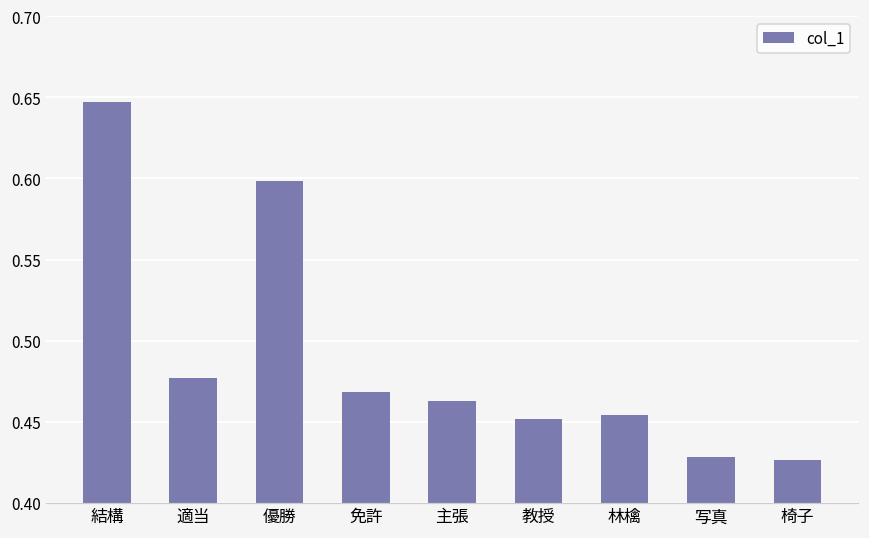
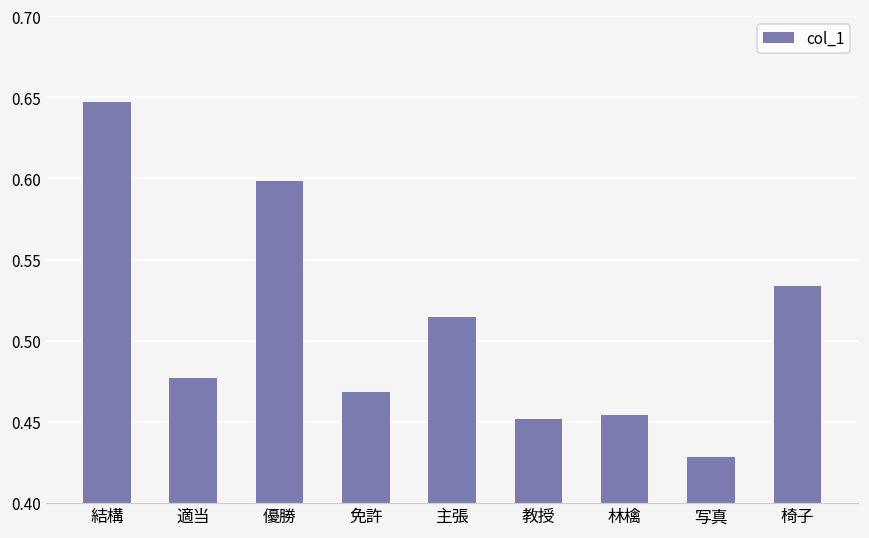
主張: 0.463 -> 0.515
椅子: 0.426 -> 0.534
